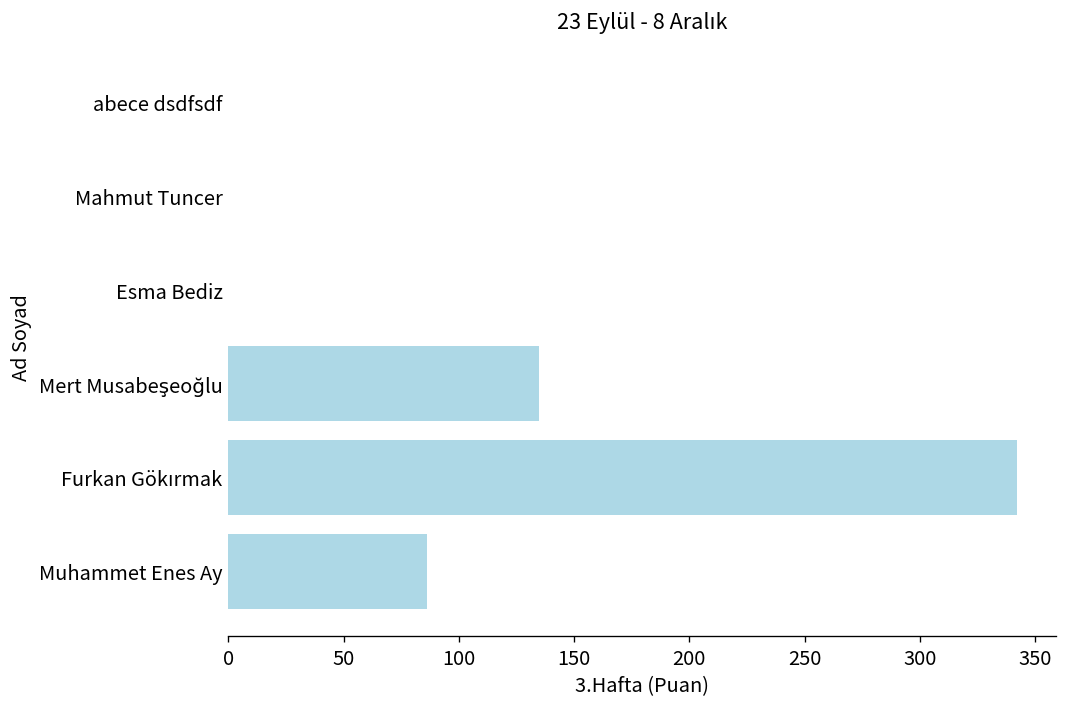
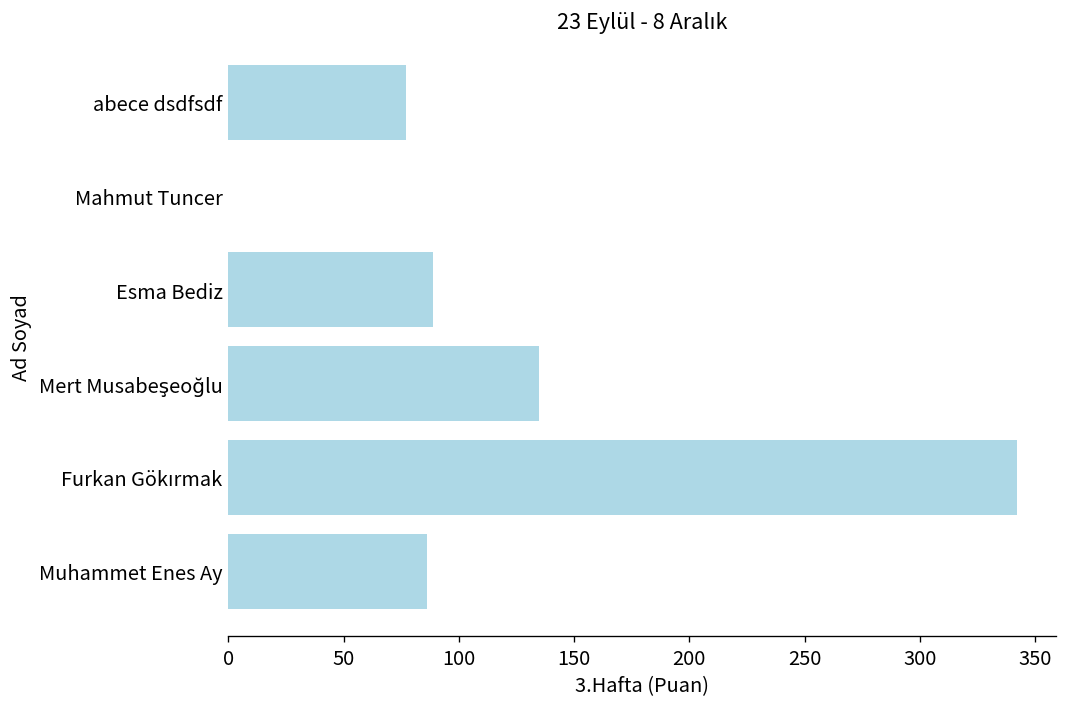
abece dsdfsdf: 0 -> 77
Esma Bediz: 0 -> 89
